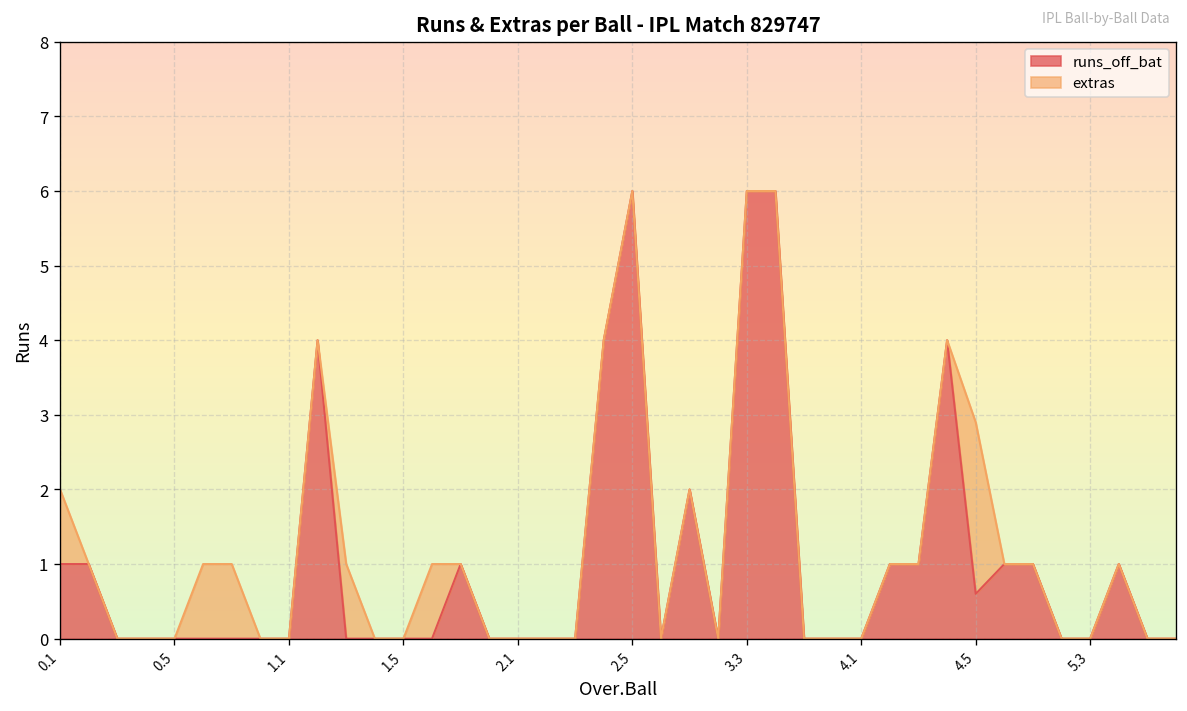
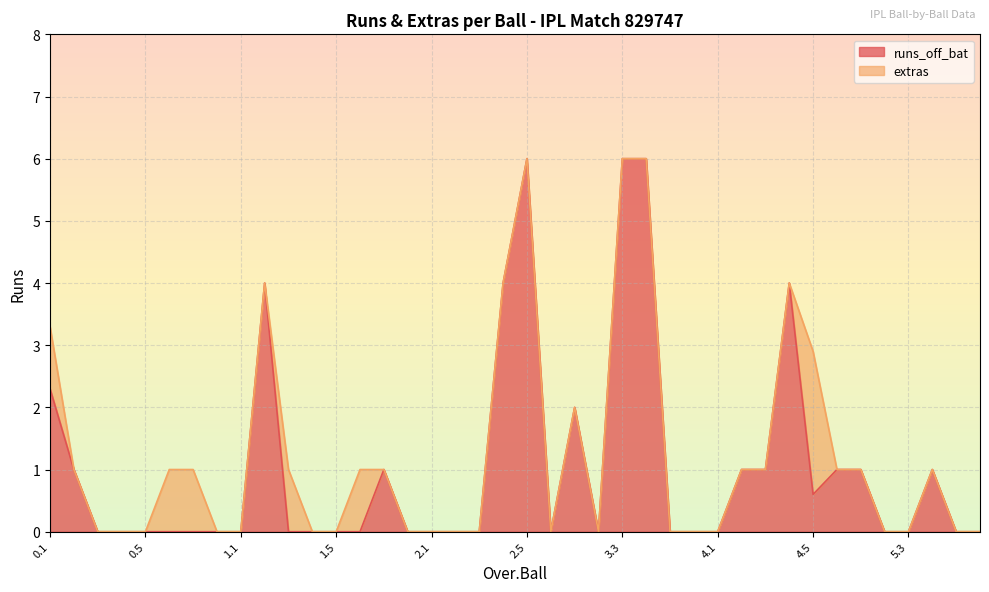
runs_off_bat, 0.1: 1.0 -> 2.3
